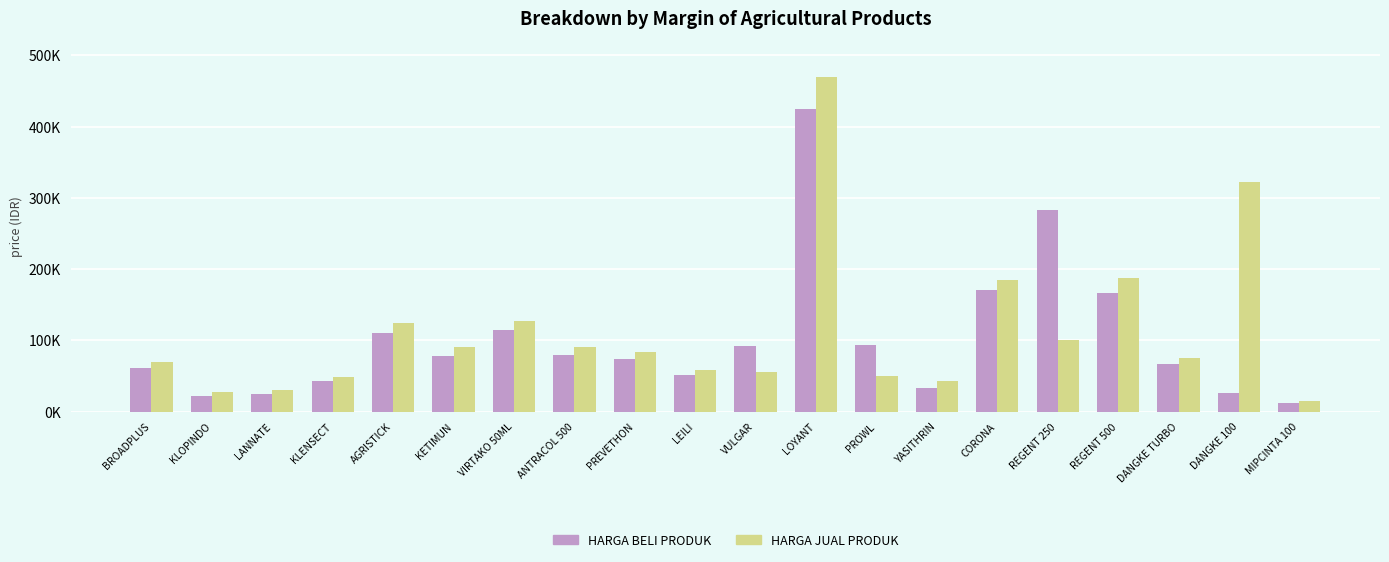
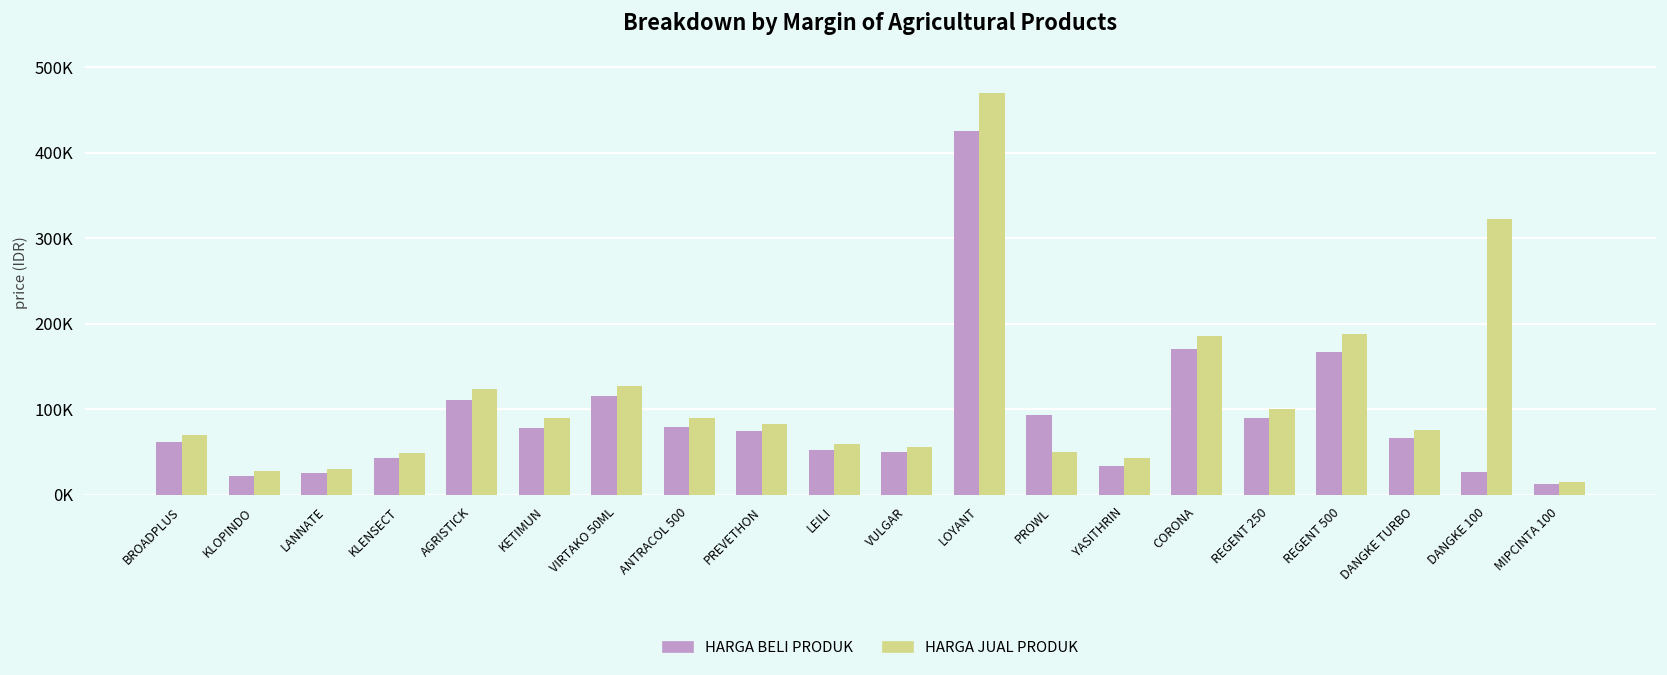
HARGA BELI PRODUK, VULGAR: 90000 -> 50000
HARGA BELI PRODUK, REGENT 250: 280000 -> 90000
